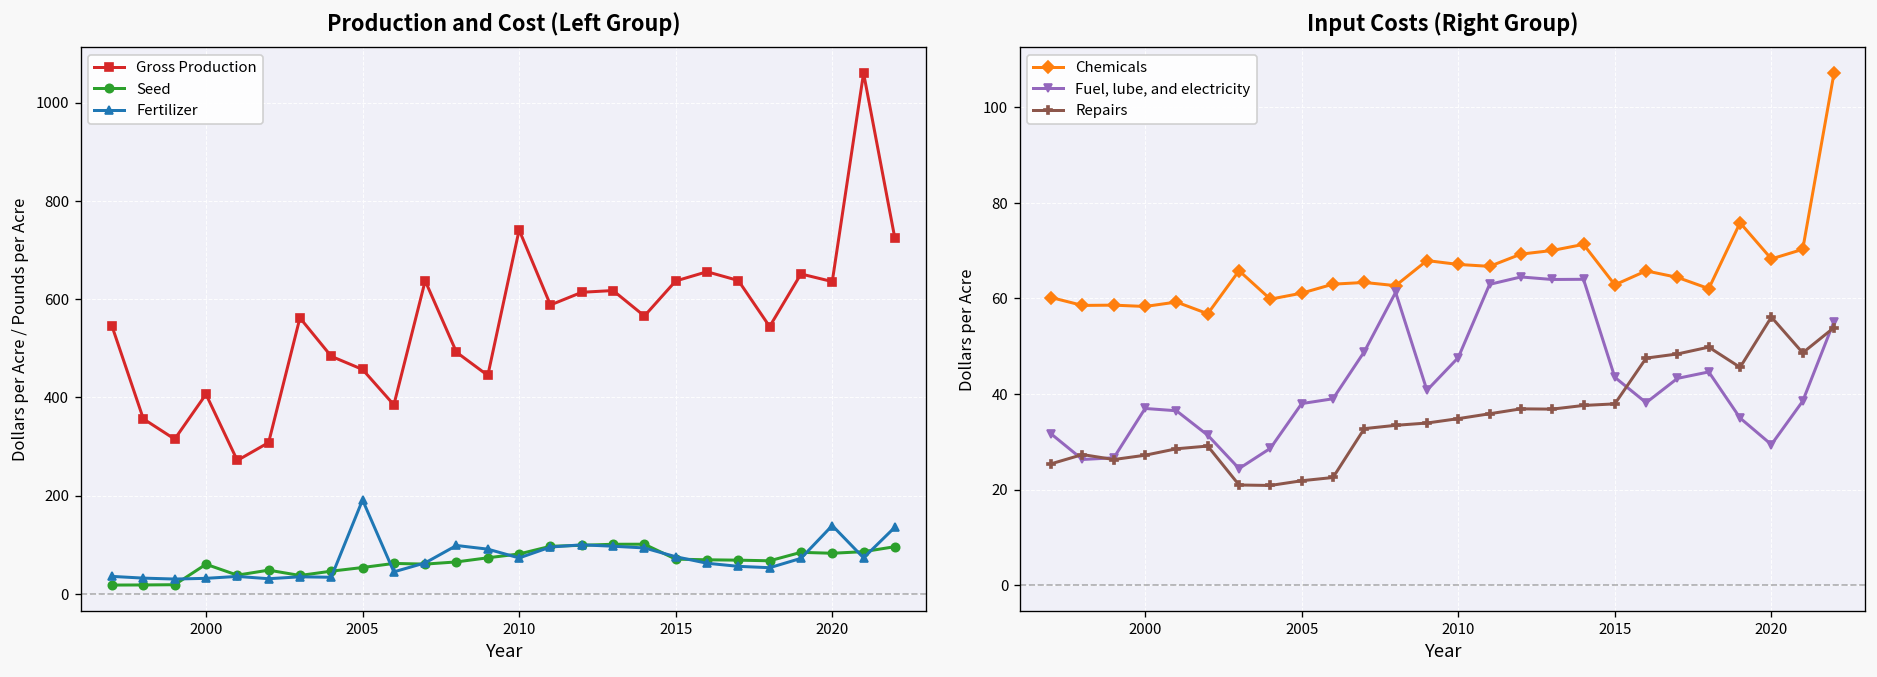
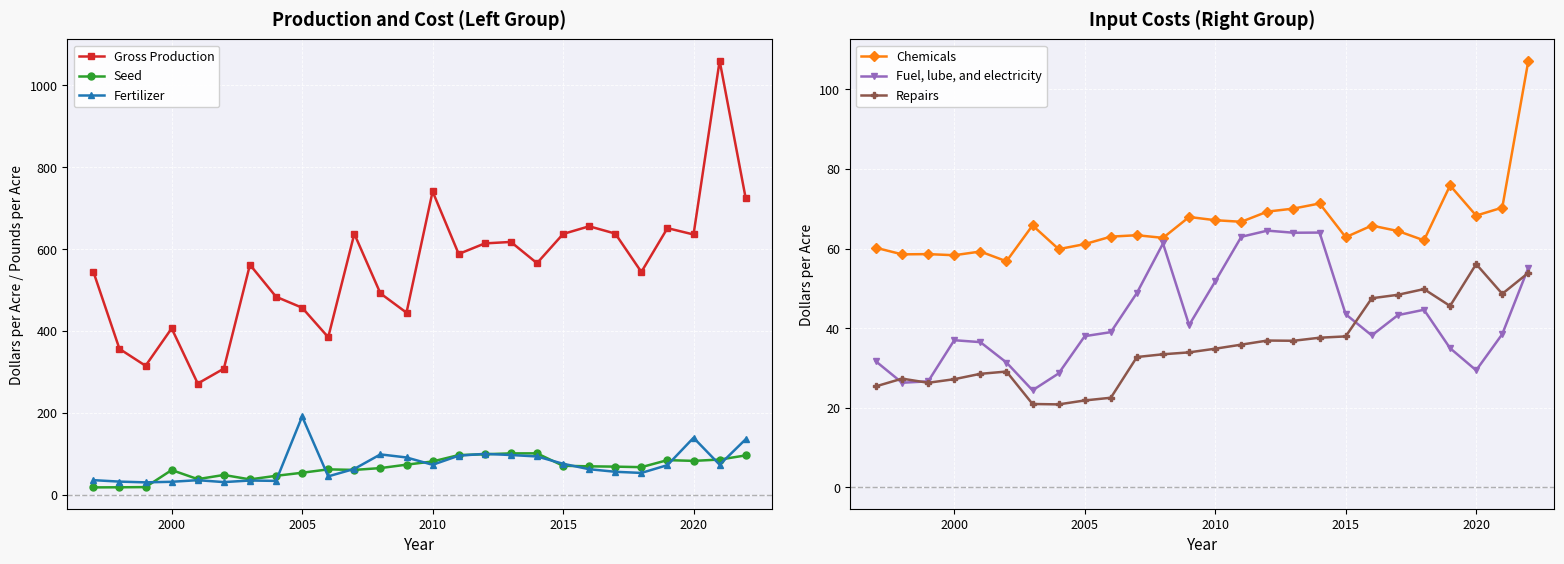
Input Costs (Right Group), Fuel, lube, and electricity, 2010: 48 -> 52
